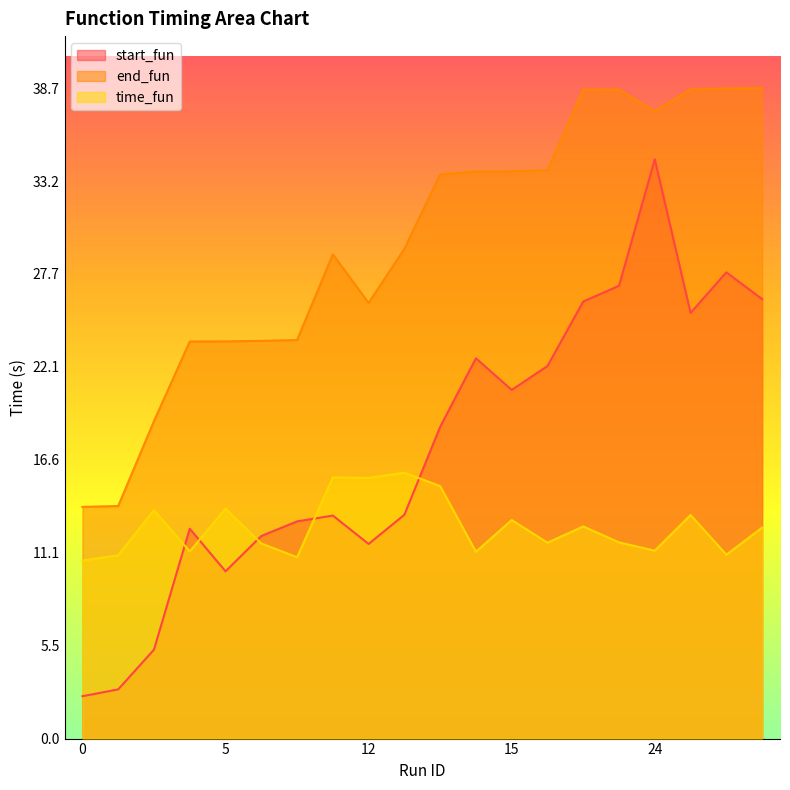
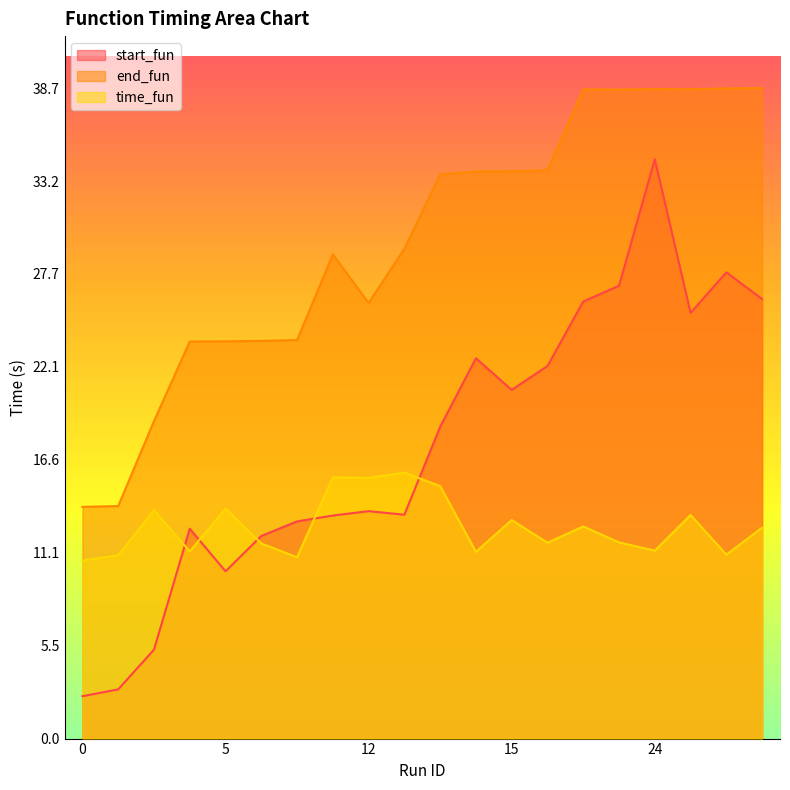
start_fun, 12: 11.6 -> 13.5
end_fun, 24: 37.4 -> 38.7
